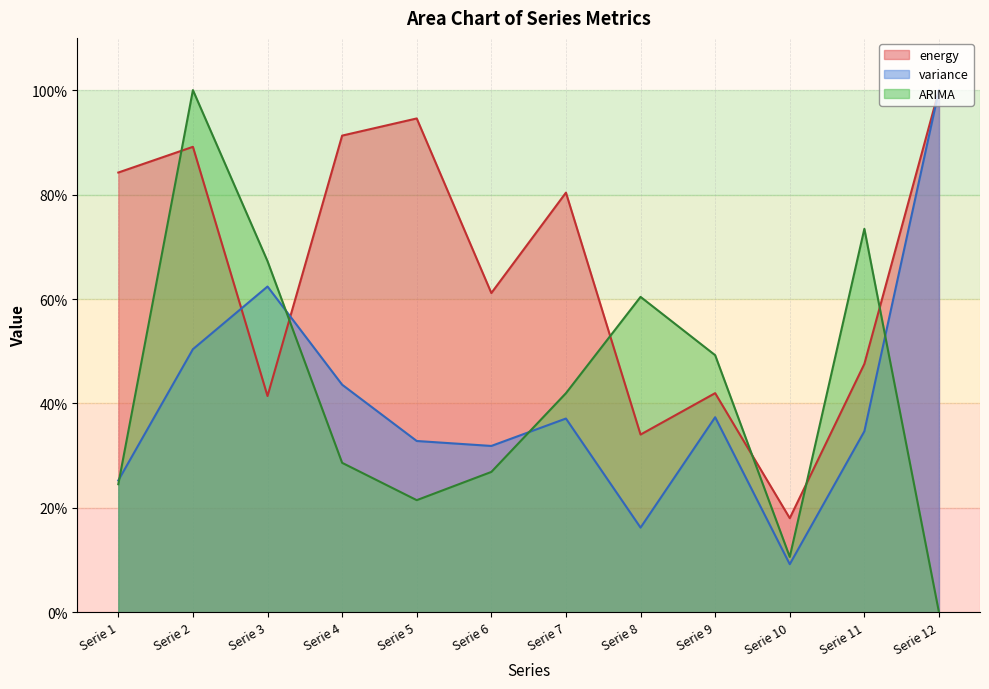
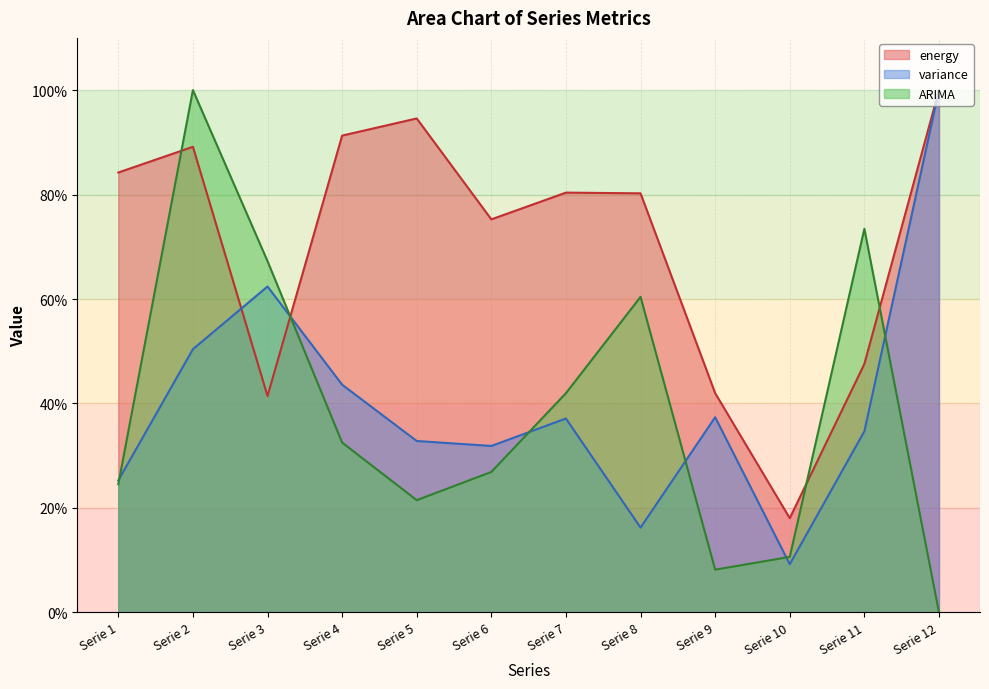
ARIMA, Serie 4: 29% -> 33%
energy, Serie 6: 61% -> 75%
energy, Serie 8: 34% -> 80%
ARIMA, Serie 9: 49% -> 8%
